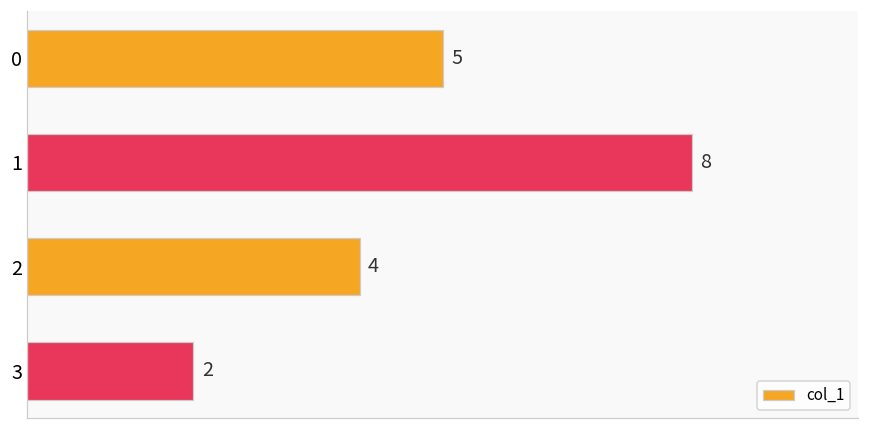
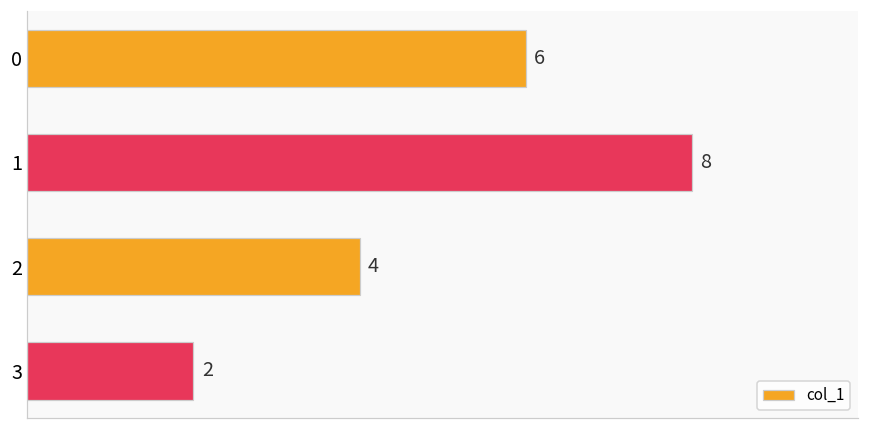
0: 5 -> 6
